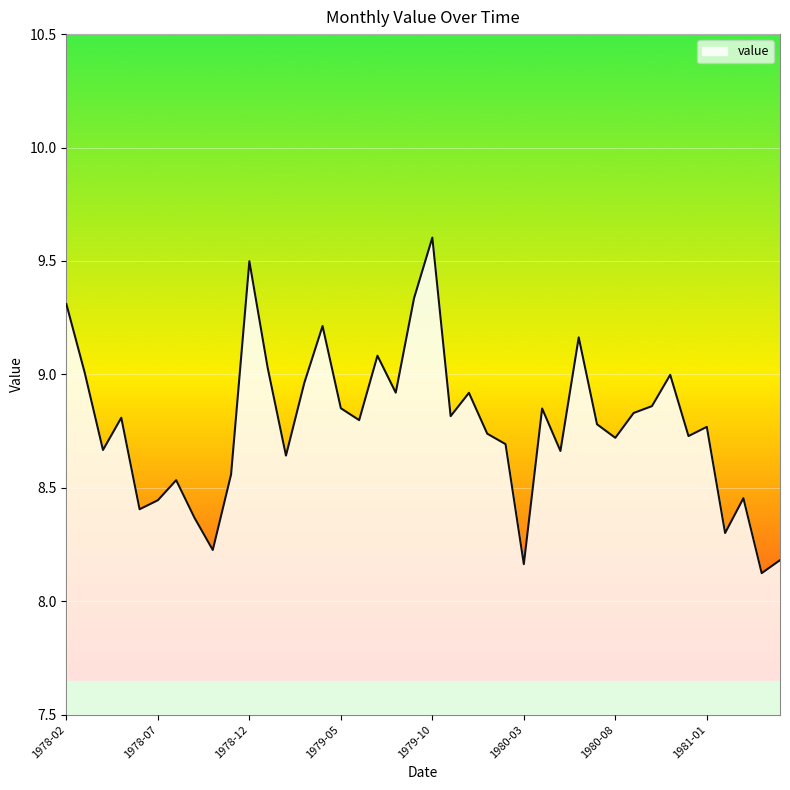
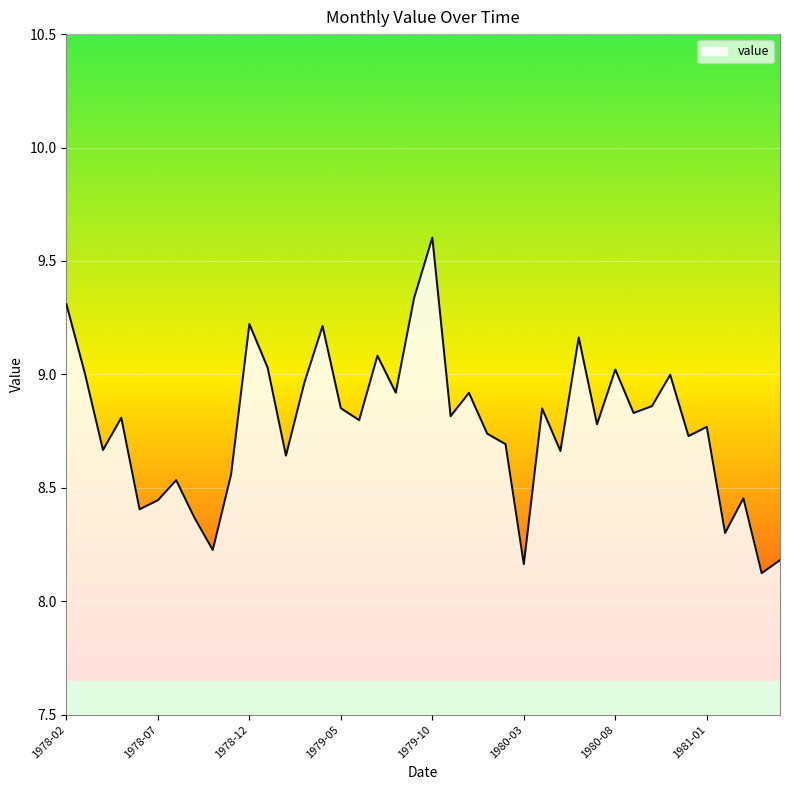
1978-12: 9.50 -> 9.22
1980-08: 8.72 -> 9.02
